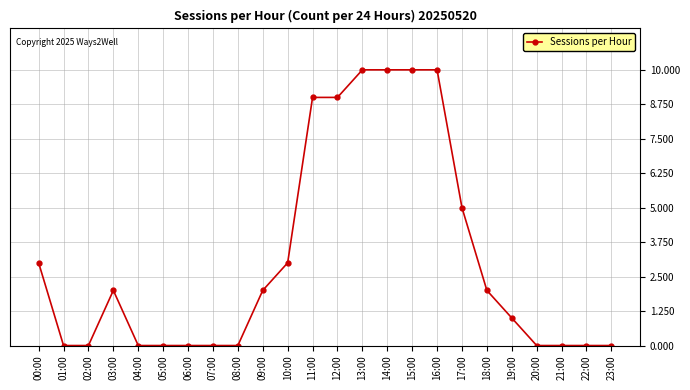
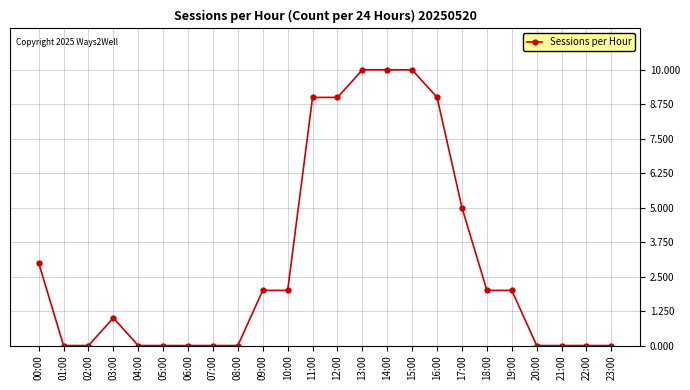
03:00: 2 -> 1
10:00: 3 -> 2
16:00: 10 -> 9
19:00: 1 -> 2
